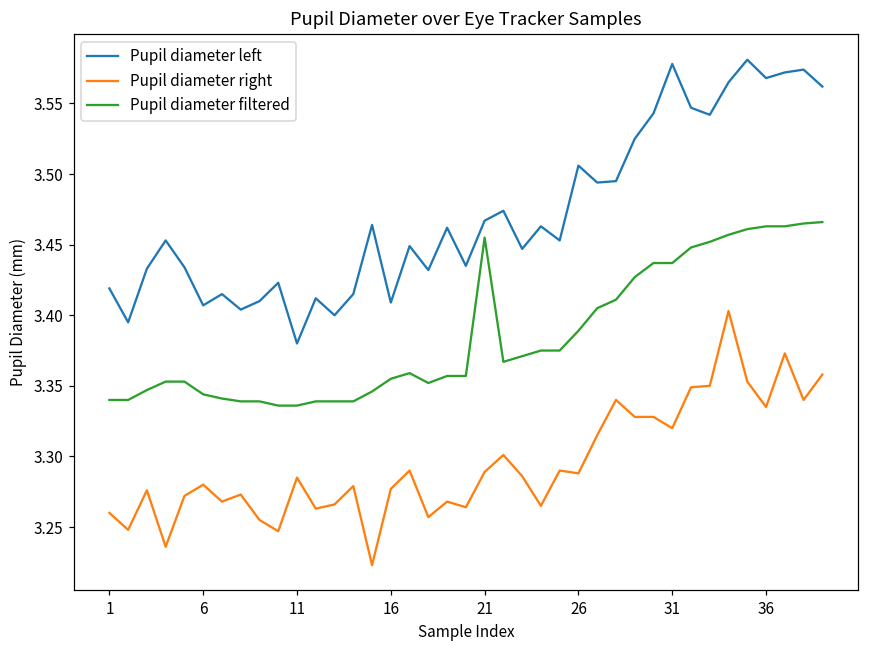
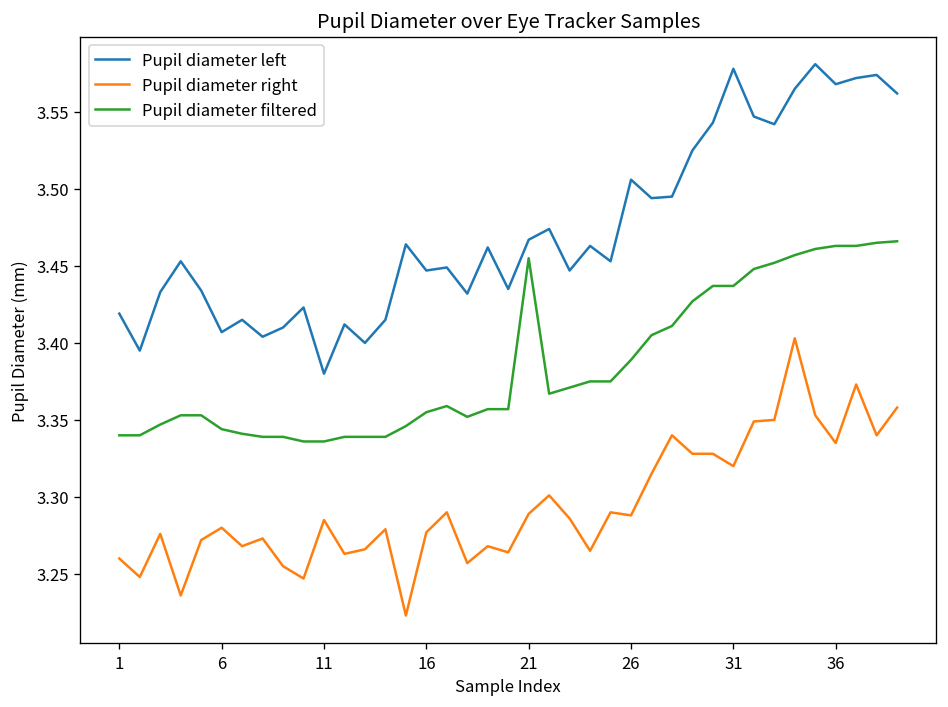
Pupil diameter left, 16: 3.409 -> 3.447
